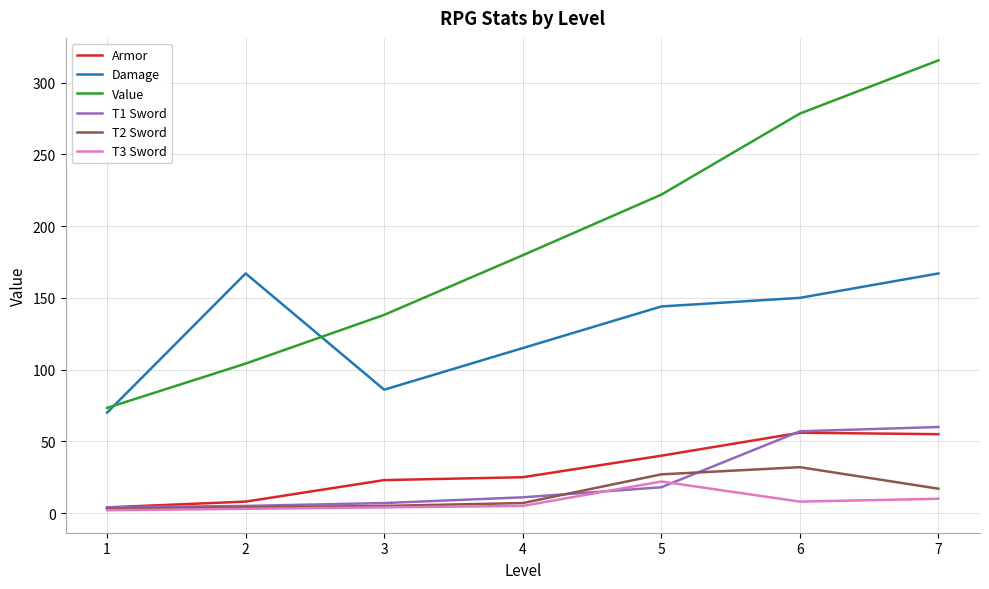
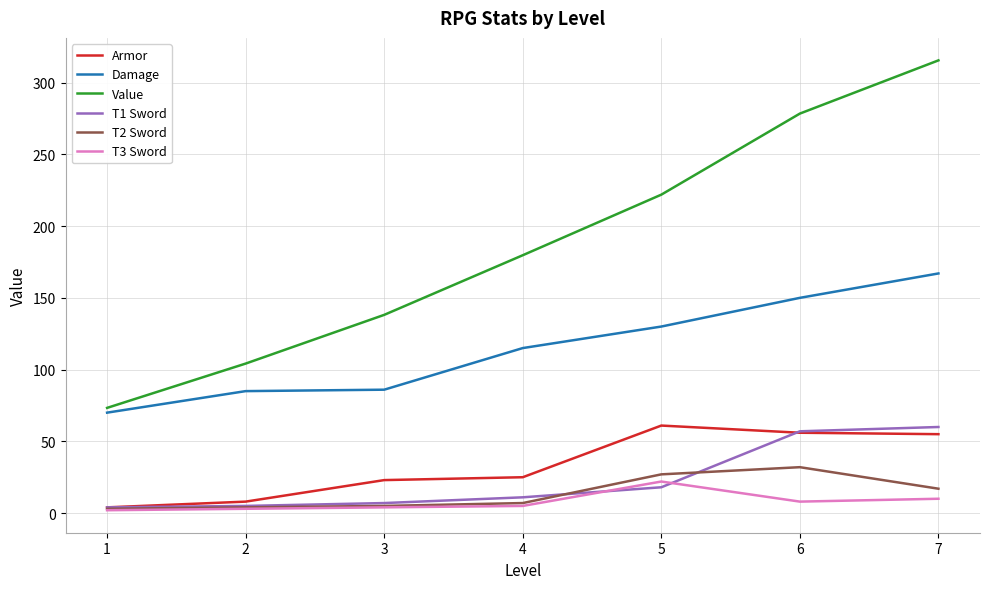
Damage, 2: 167 -> 85
Armor, 5: 40 -> 61
Damage, 5: 144 -> 130
